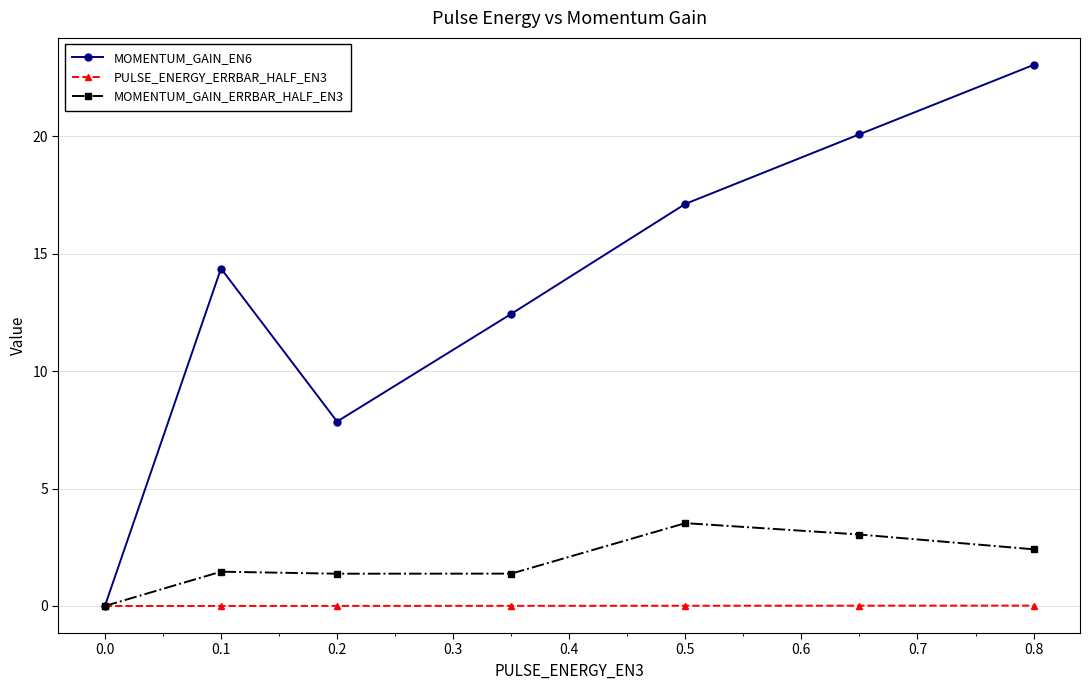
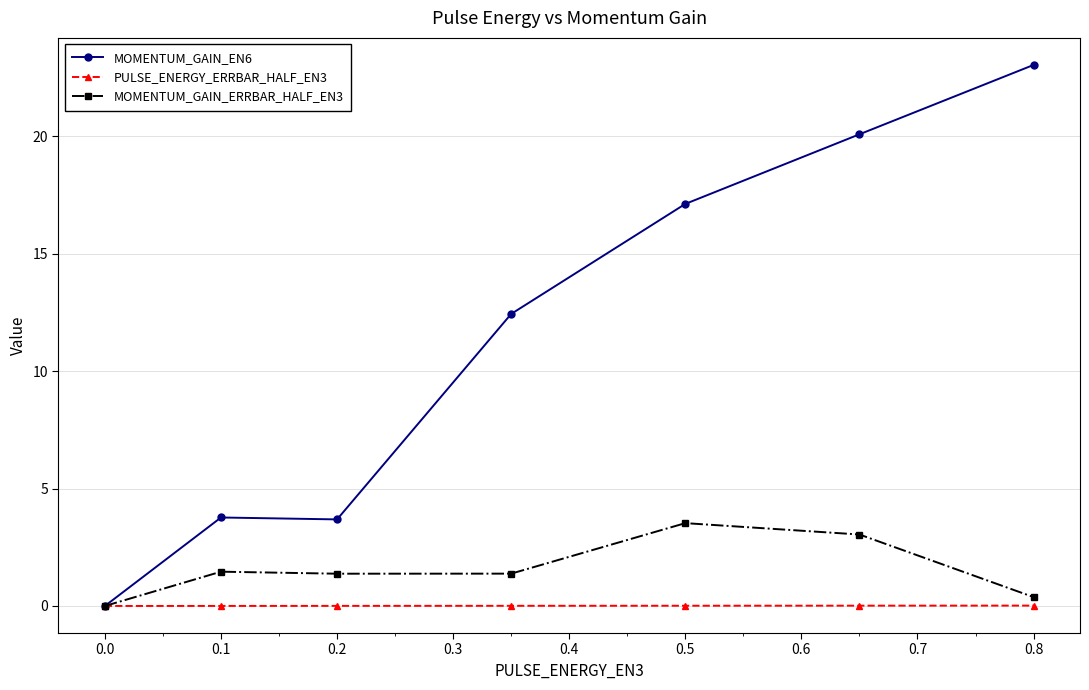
MOMENTUM_GAIN_EN6, 0.1: 14.4 -> 3.8
MOMENTUM_GAIN_EN6, 0.2: 7.9 -> 3.7
MOMENTUM_GAIN_ERRBAR_HALF_EN3, 0.8: 2.4 -> 0.4
